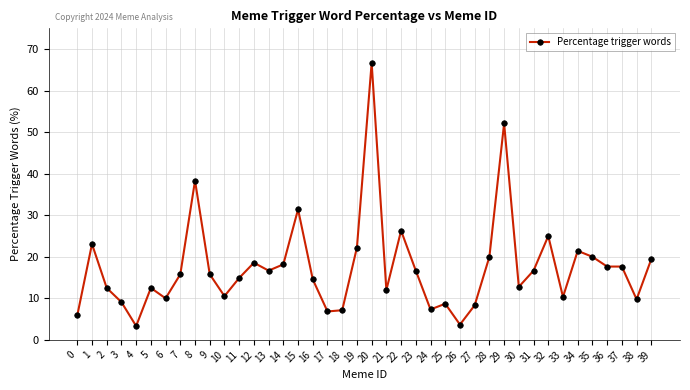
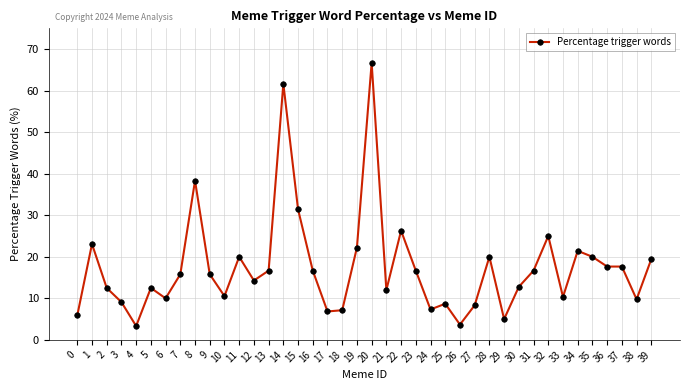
11: 15 -> 20
12: 19 -> 14
14: 18 -> 62
16: 15 -> 17
29: 52 -> 5
